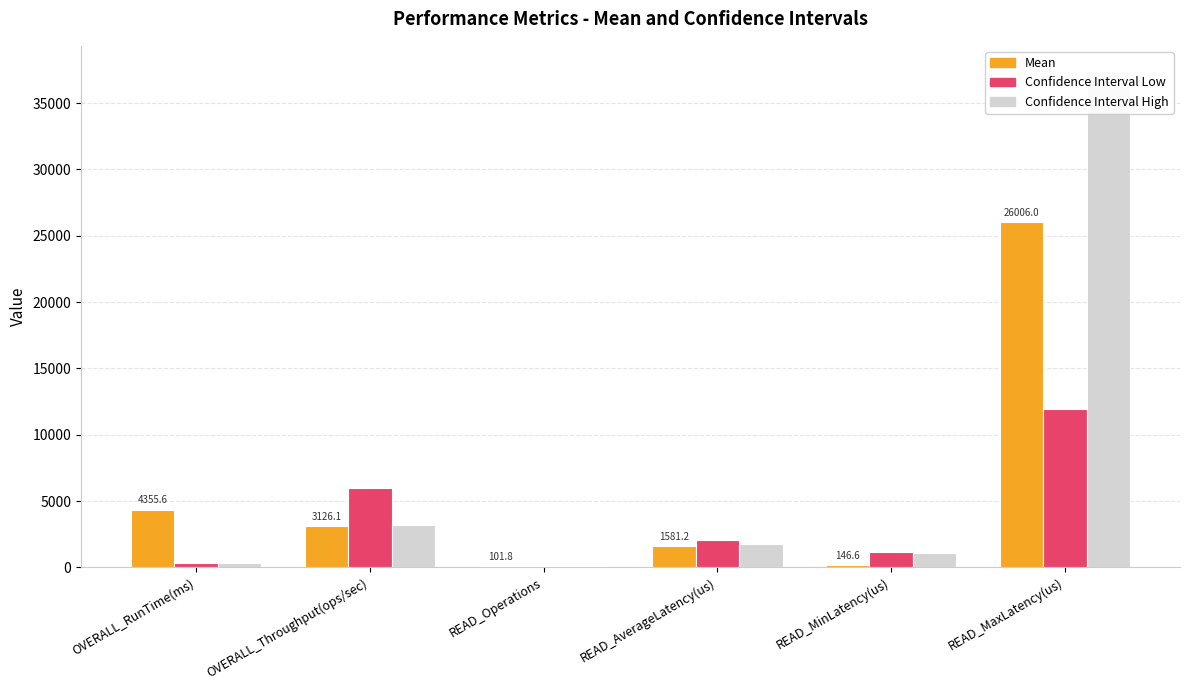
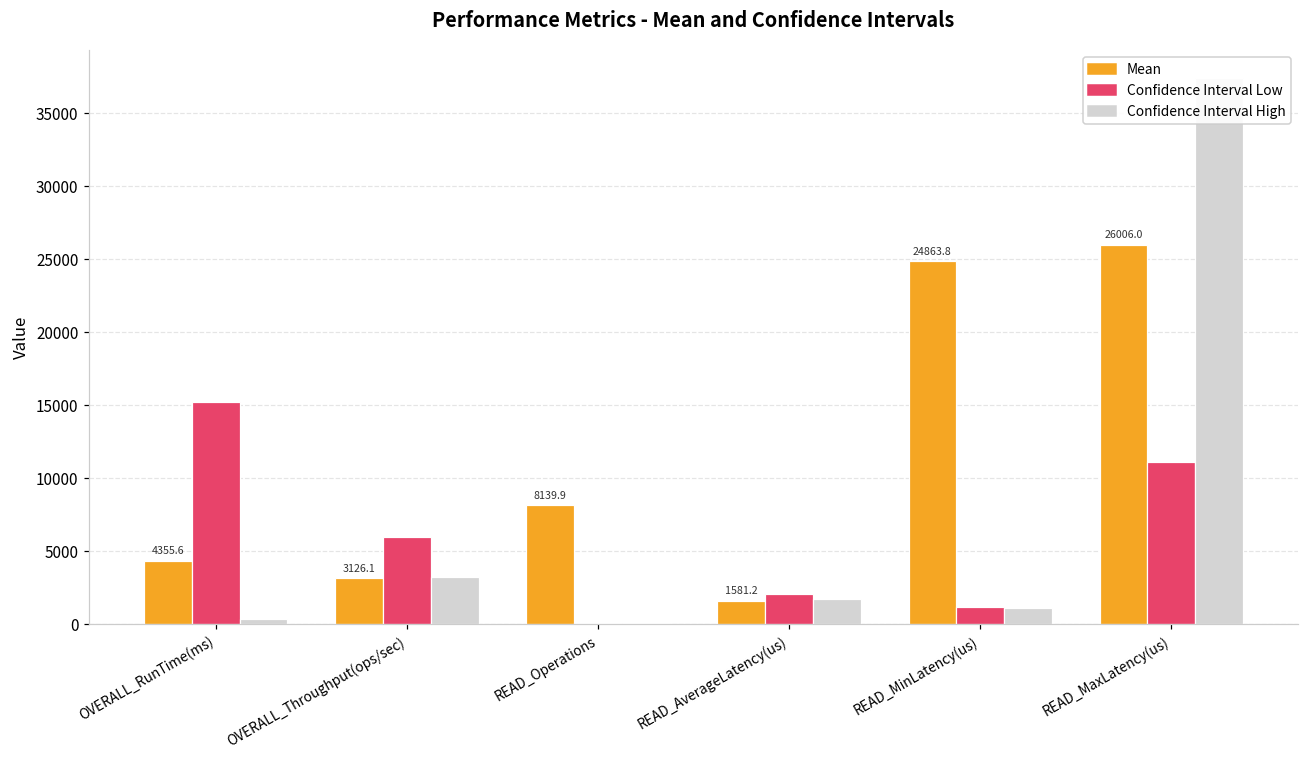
Confidence Interval Low, OVERALL_RunTime(ms): 300 -> 15200
Mean, READ_Operations: 101.8 -> 8139.9
Mean, READ_MinLatency(us): 146.6 -> 24863.8
Confidence Interval Low, READ_MaxLatency(us): 12000 -> 11100
